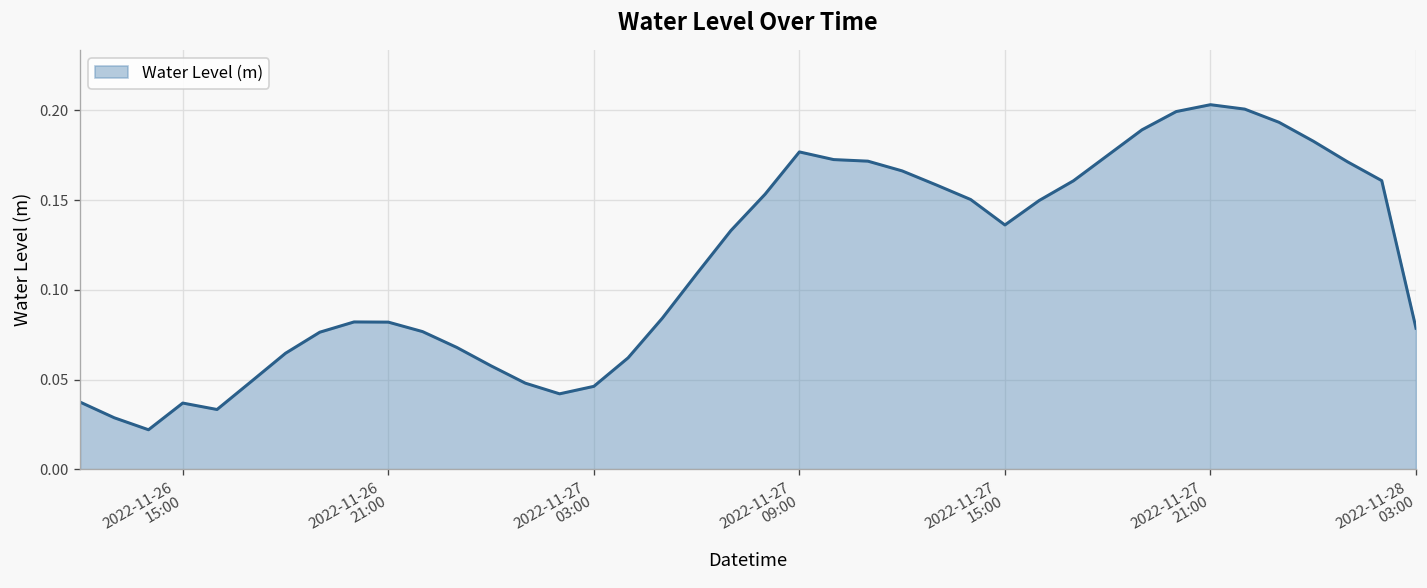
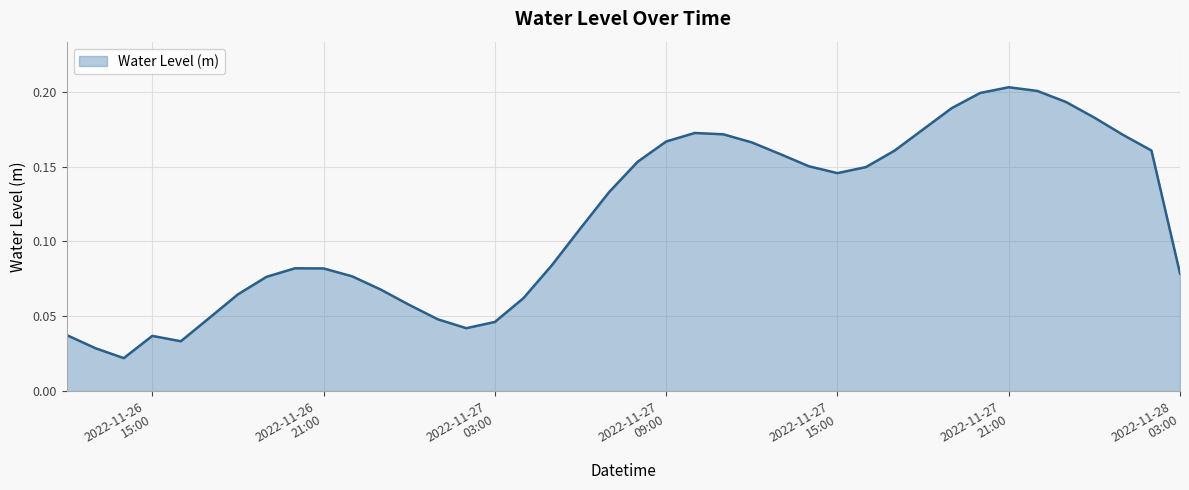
2022-11-27 09:00: 0.177 -> 0.167
2022-11-27 15:00: 0.136 -> 0.146
